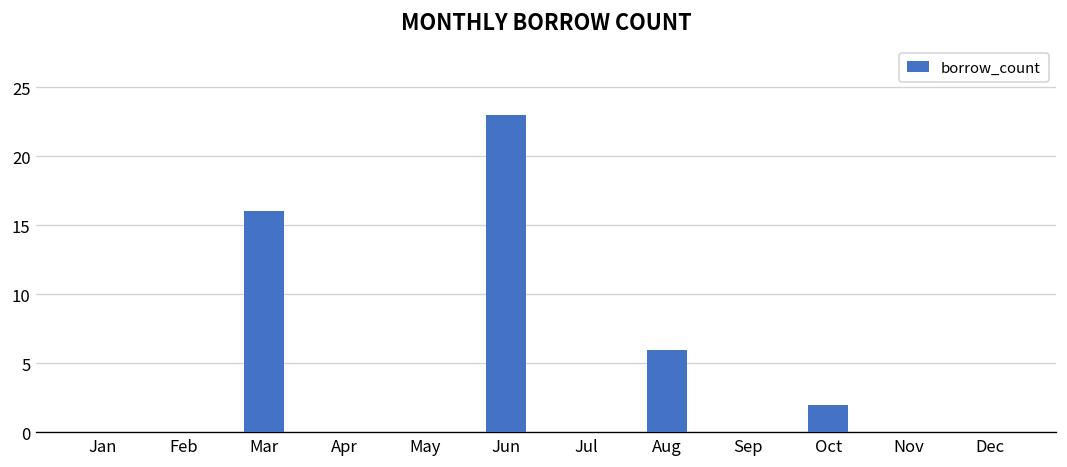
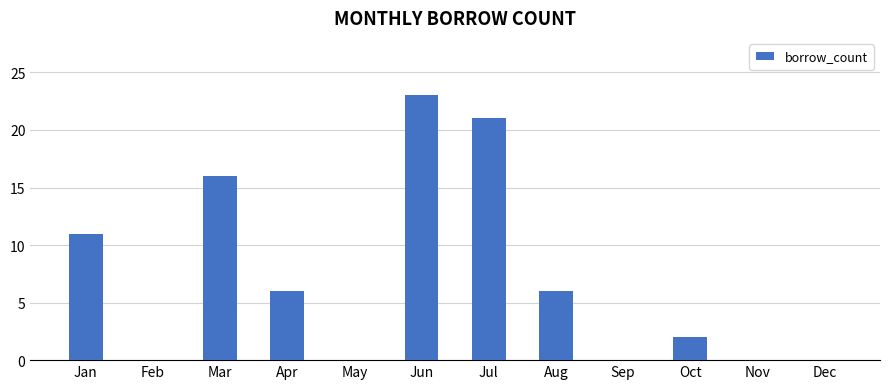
Jan: 0 -> 11
Apr: 0 -> 6
Jul: 0 -> 21
